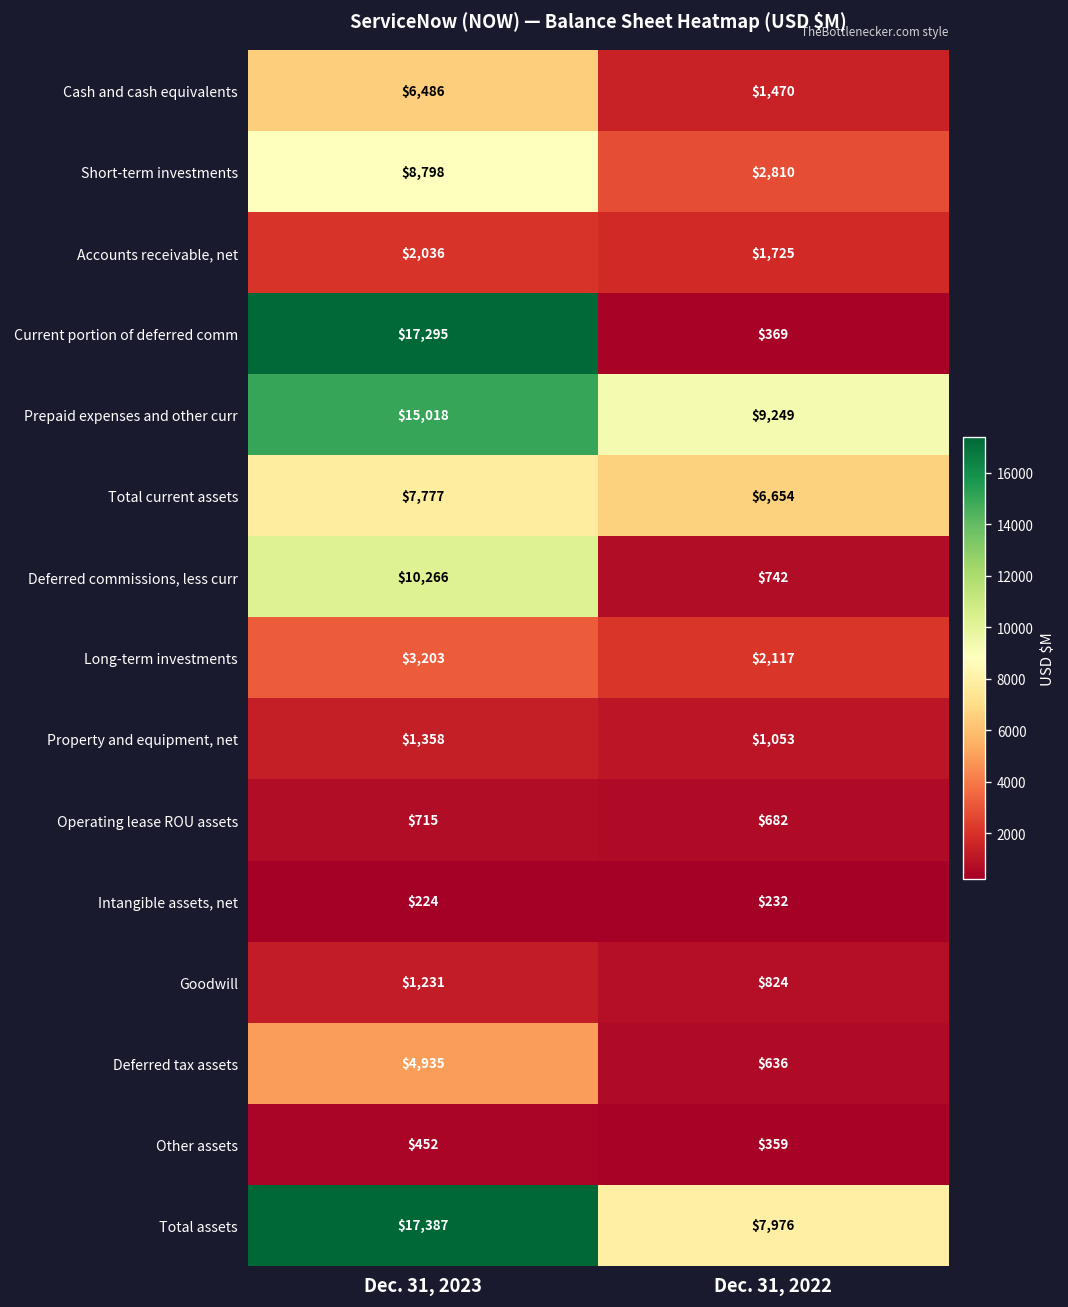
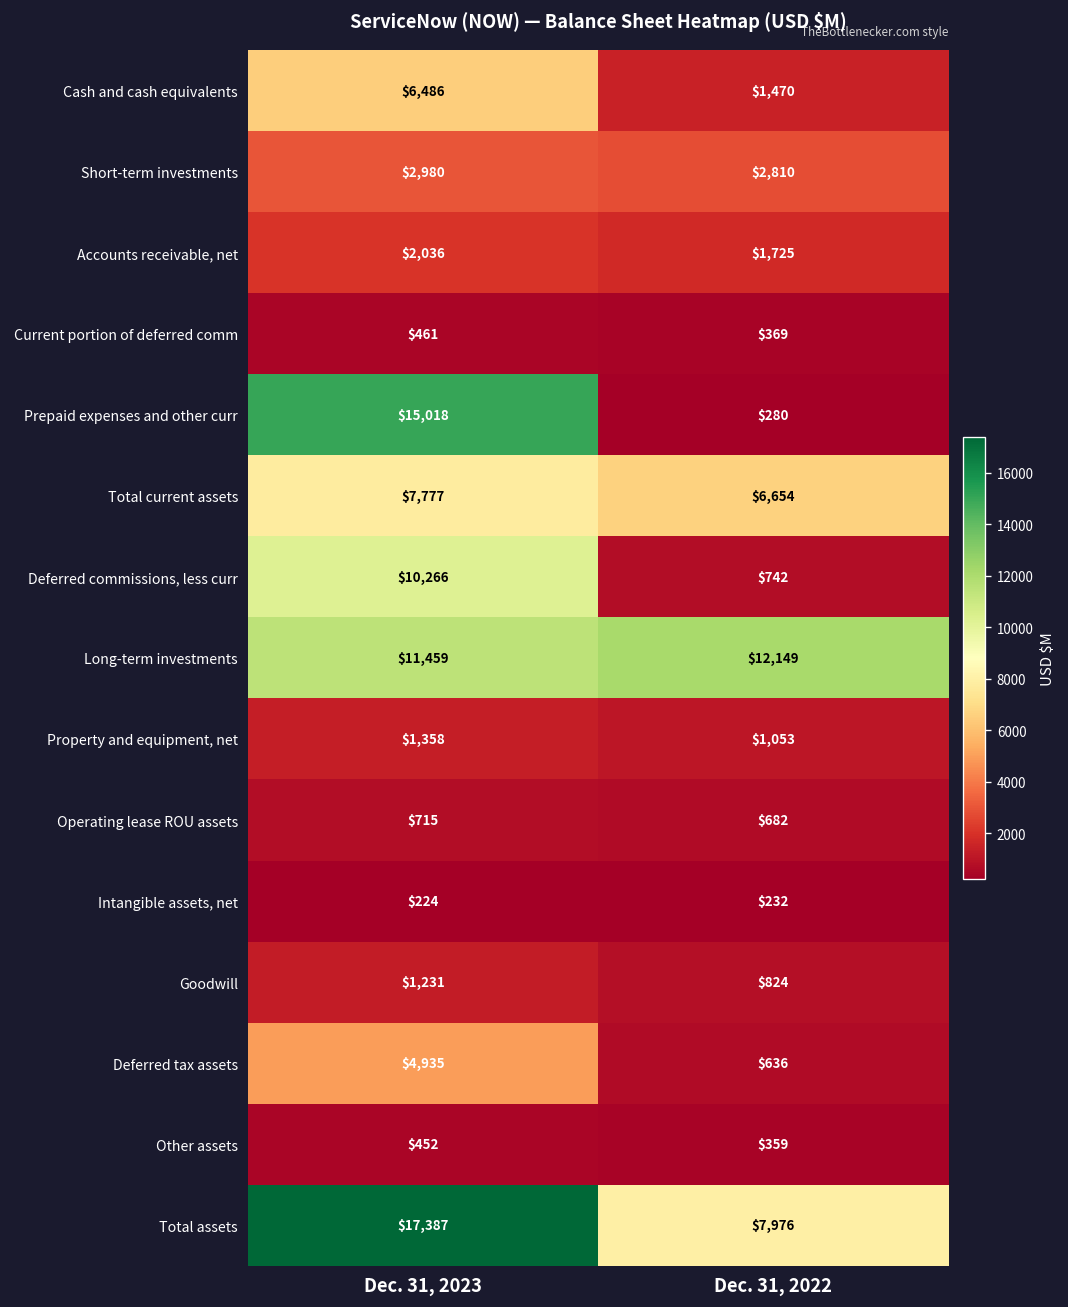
Short-term investments, Dec. 31, 2023: $8,798 -> $2,980
Current portion of deferred comm, Dec. 31, 2023: $17,295 -> $461
Prepaid expenses and other curr, Dec. 31, 2022: $9,249 -> $280
Long-term investments, Dec. 31, 2023: $3,203 -> $11,459
Long-term investments, Dec. 31, 2022: $2,117 -> $12,149
